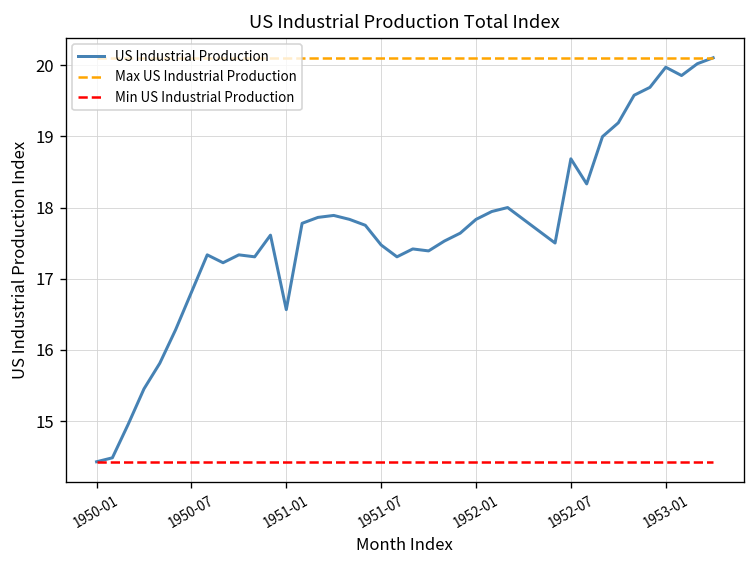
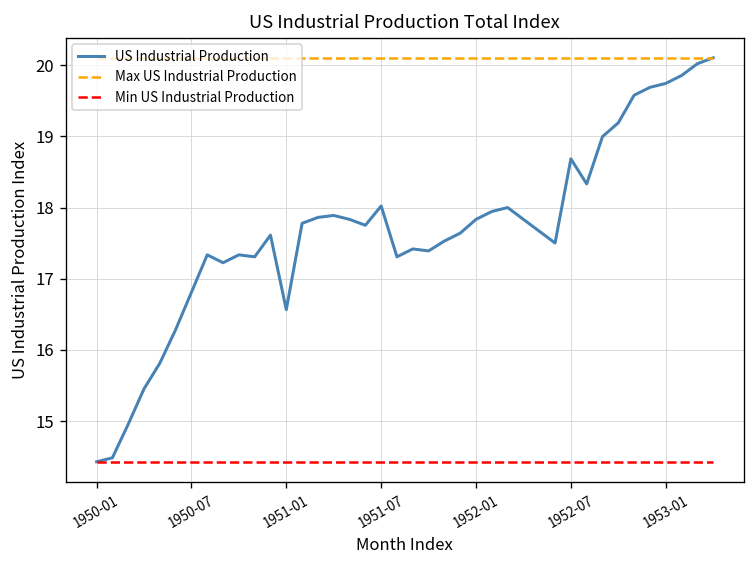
US Industrial Production, 1951-07: 17.5 -> 18.0
US Industrial Production, 1953-01: 20.0 -> 19.7
